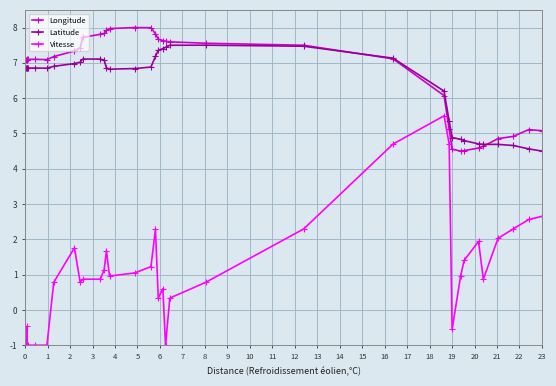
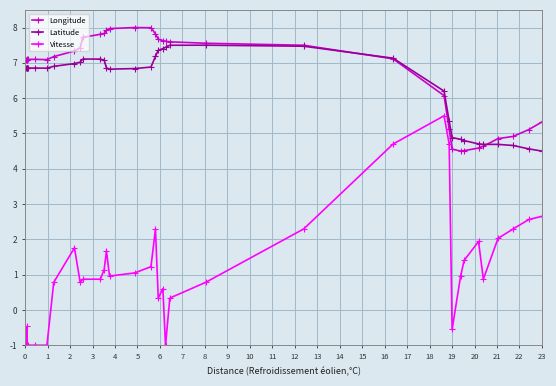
Longitude, 23: 5.1 -> 5.3
